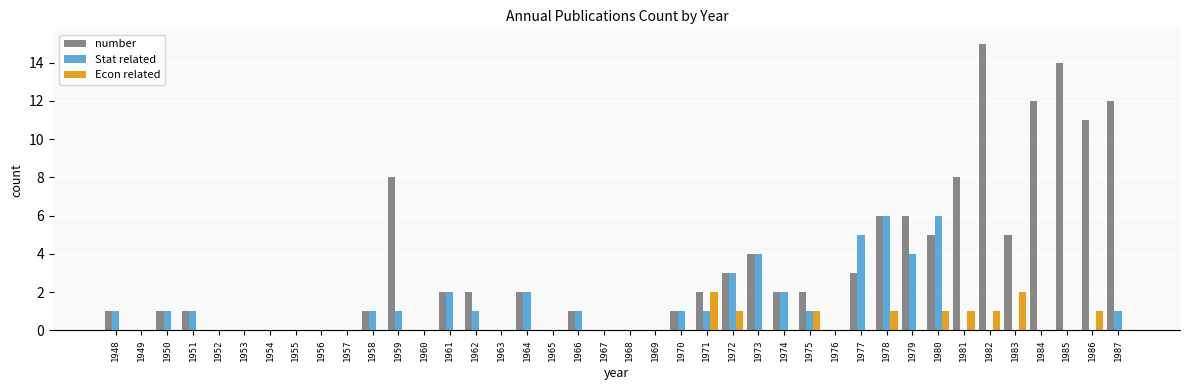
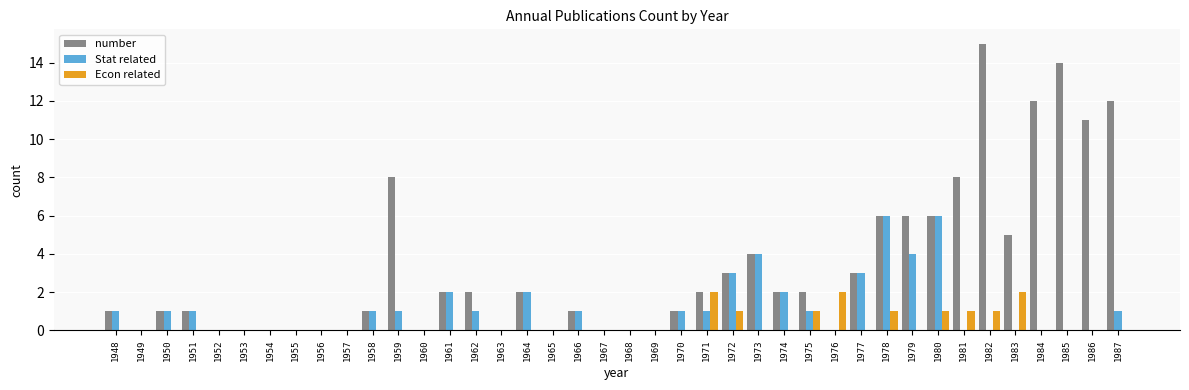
Econ related, 1976: 0 -> 2
Stat related, 1977: 5 -> 3
number, 1980: 5 -> 6
Econ related, 1986: 1 -> 0
